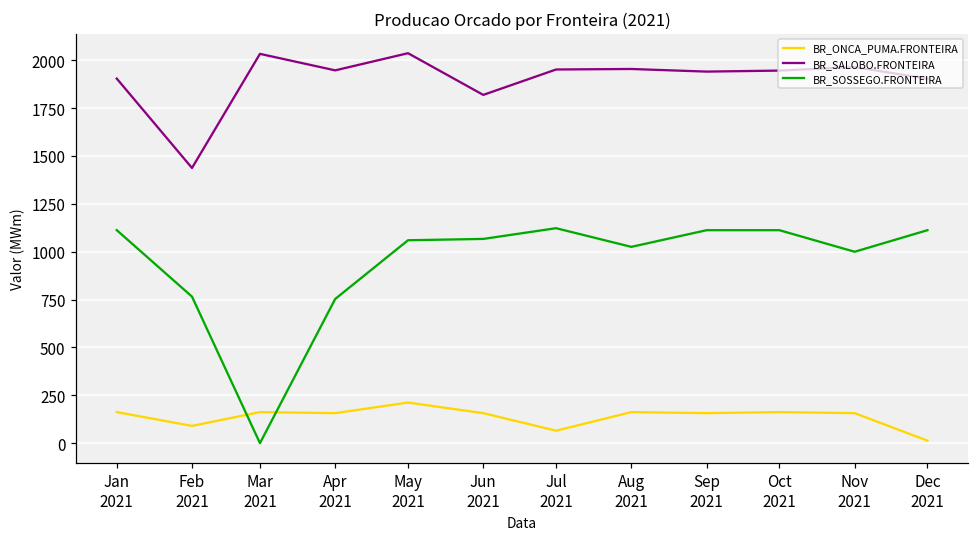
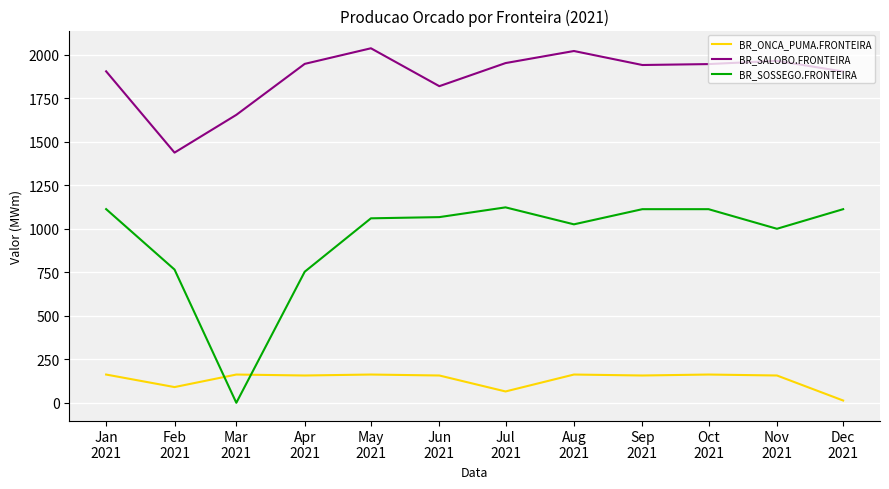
BR_SALOBO.FRONTEIRA, Mar 2021: 2030 -> 1650
BR_ONCA_PUMA.FRONTEIRA, May 2021: 210 -> 160
BR_SALOBO.FRONTEIRA, Aug 2021: 1950 -> 2020
